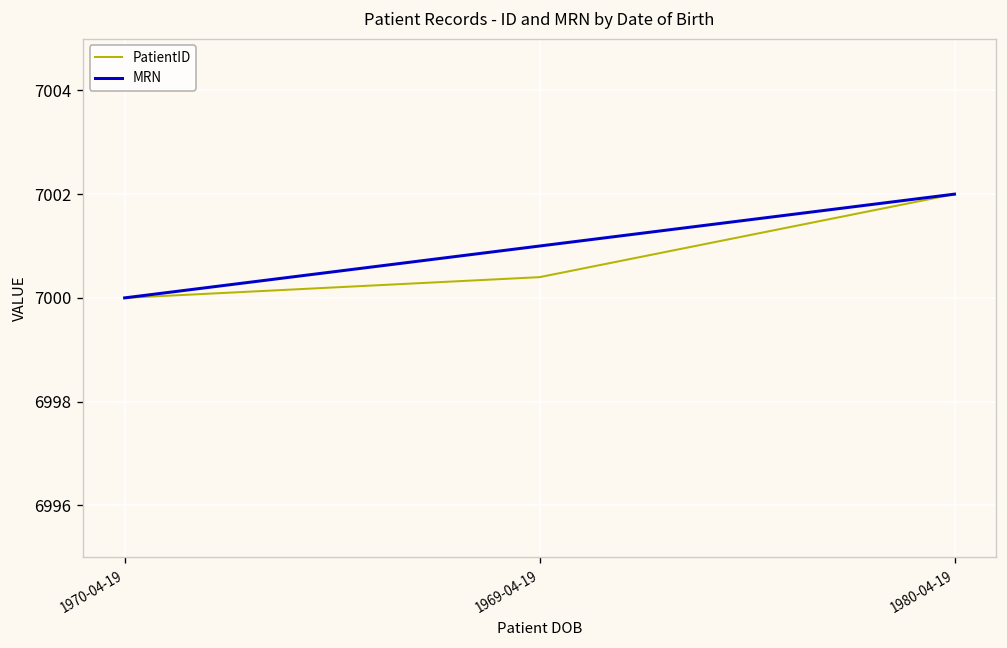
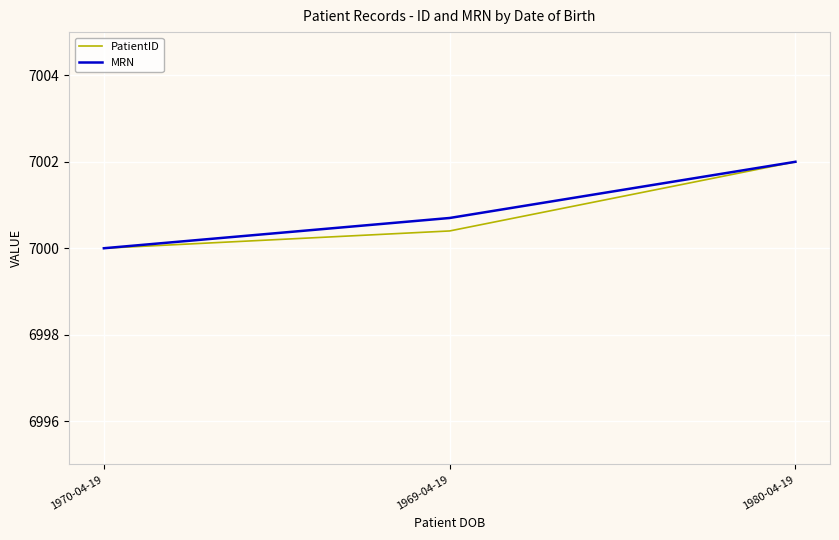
MRN, 1969-04-19: 7001.0 -> 7000.7
